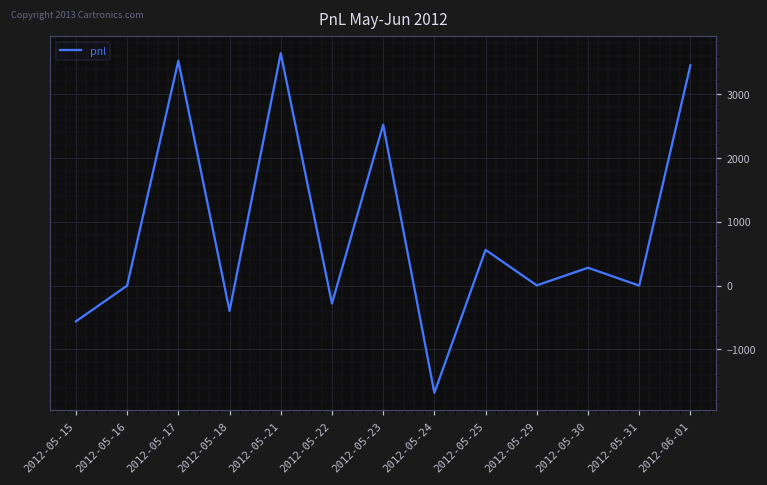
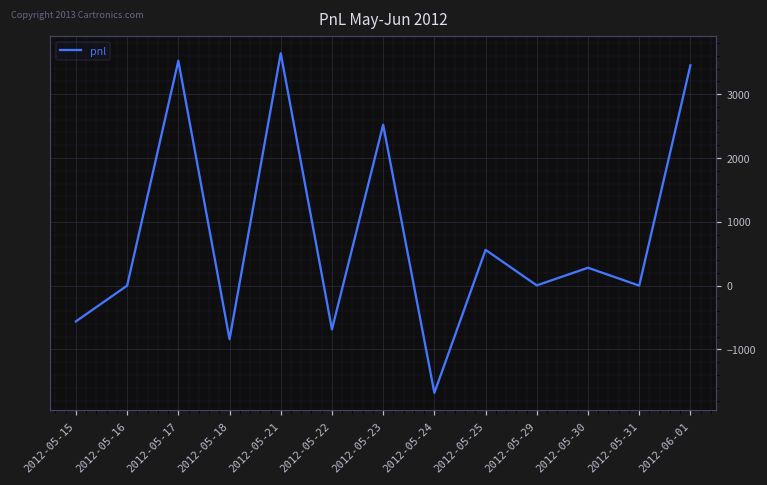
2012-05-18: -400 -> -800
2012-05-22: -300 -> -700
